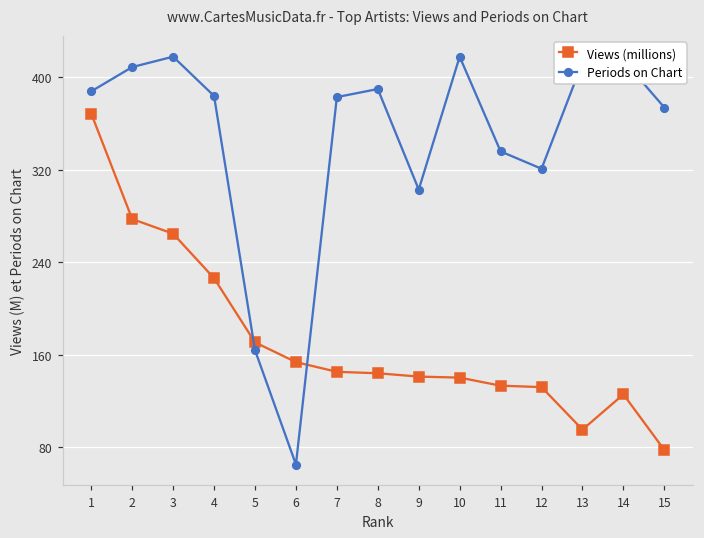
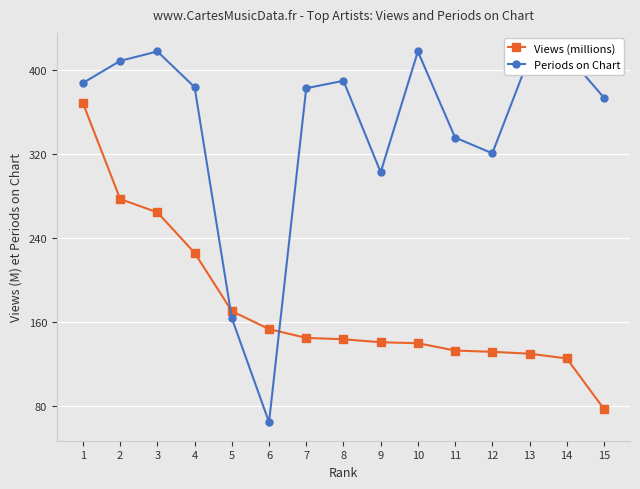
Views (millions), 13: 95 -> 130
